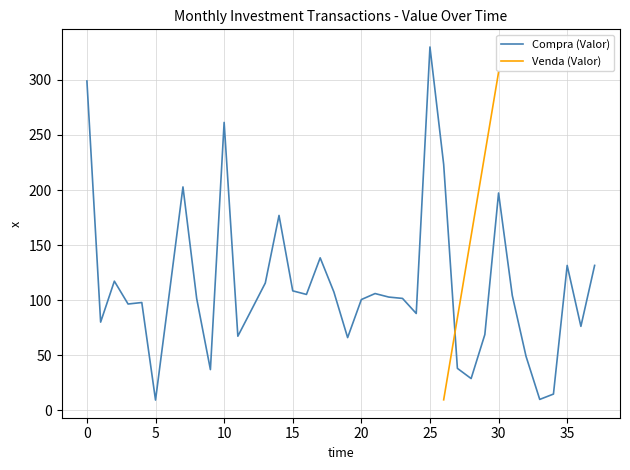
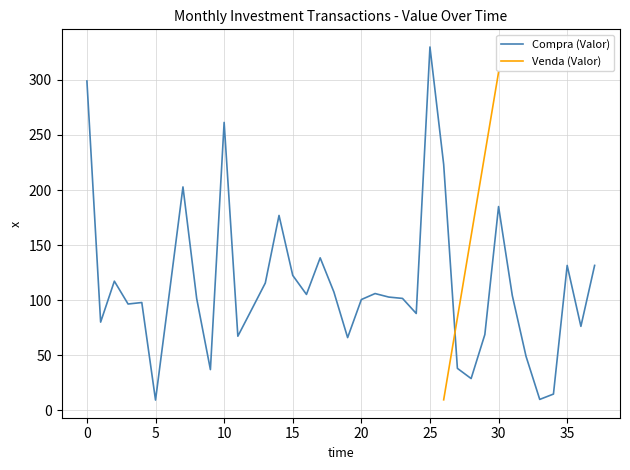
Compra (Valor), 15: 108 -> 122
Compra (Valor), 30: 197 -> 185
